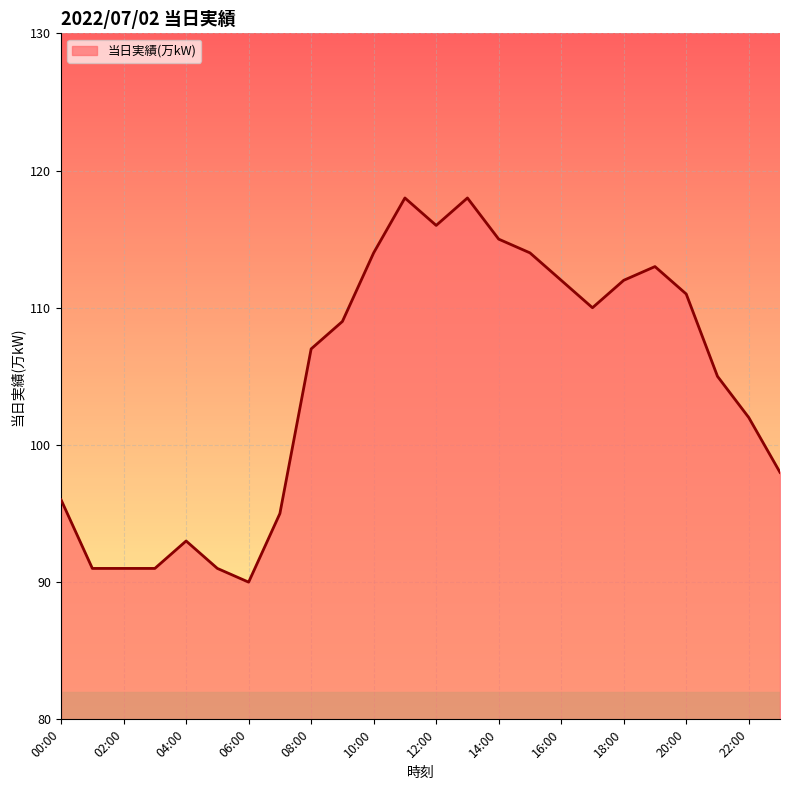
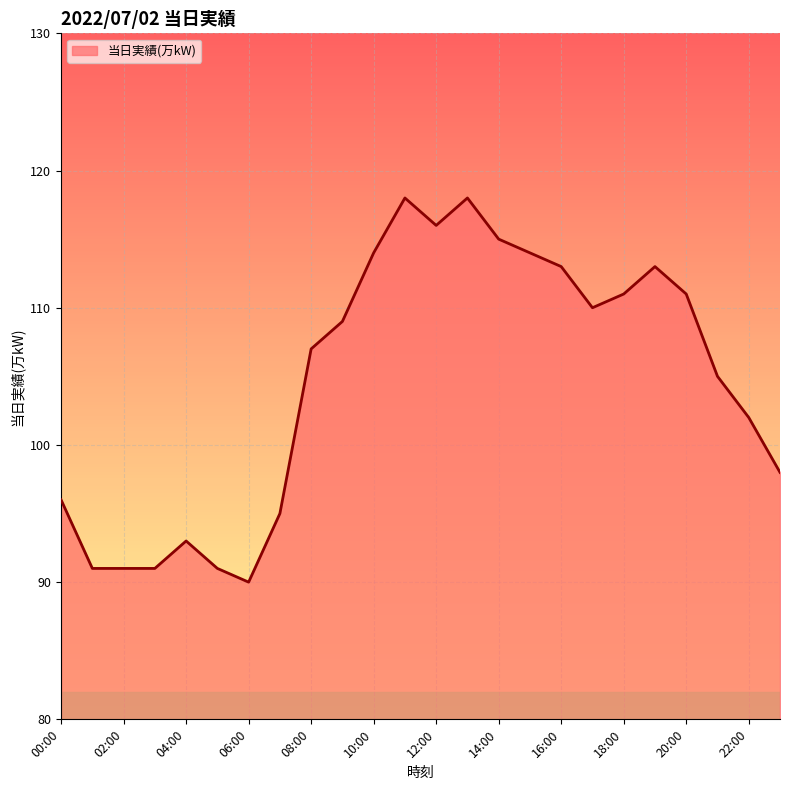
16:00: 112 -> 113
18:00: 112 -> 111
